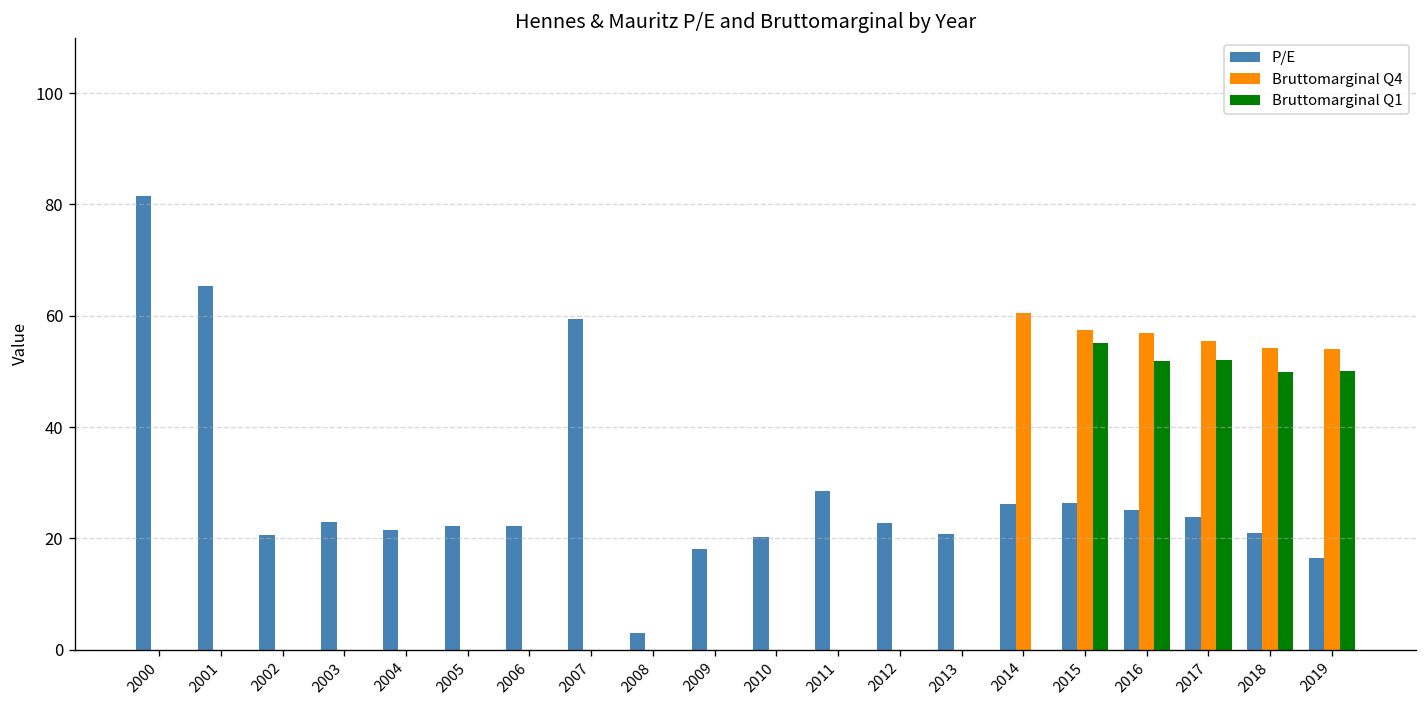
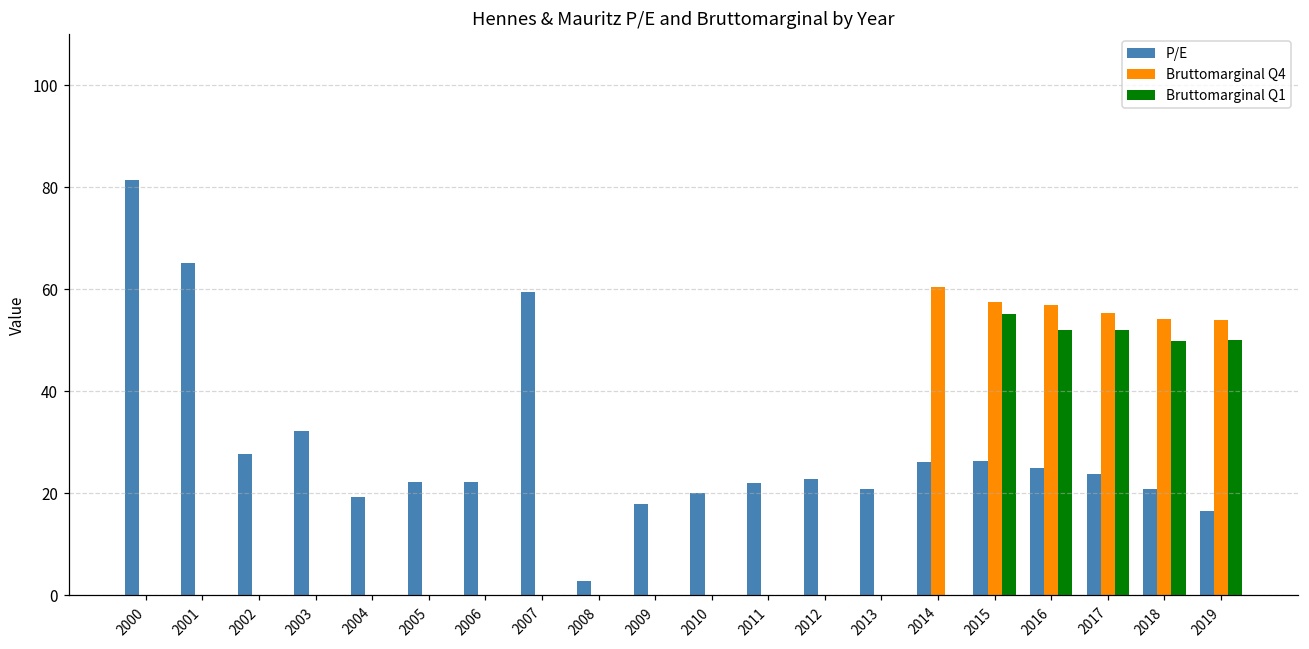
P/E, 2002: 21 -> 28
P/E, 2003: 23 -> 32
P/E, 2004: 22 -> 19
P/E, 2011: 29 -> 22
